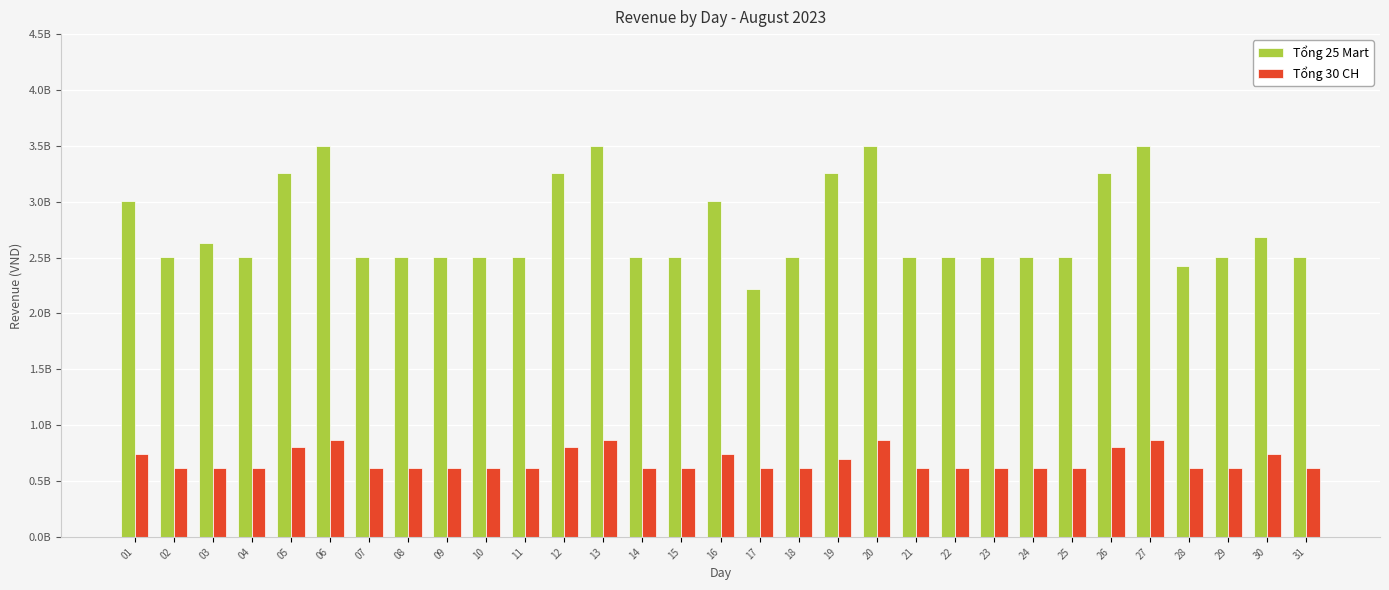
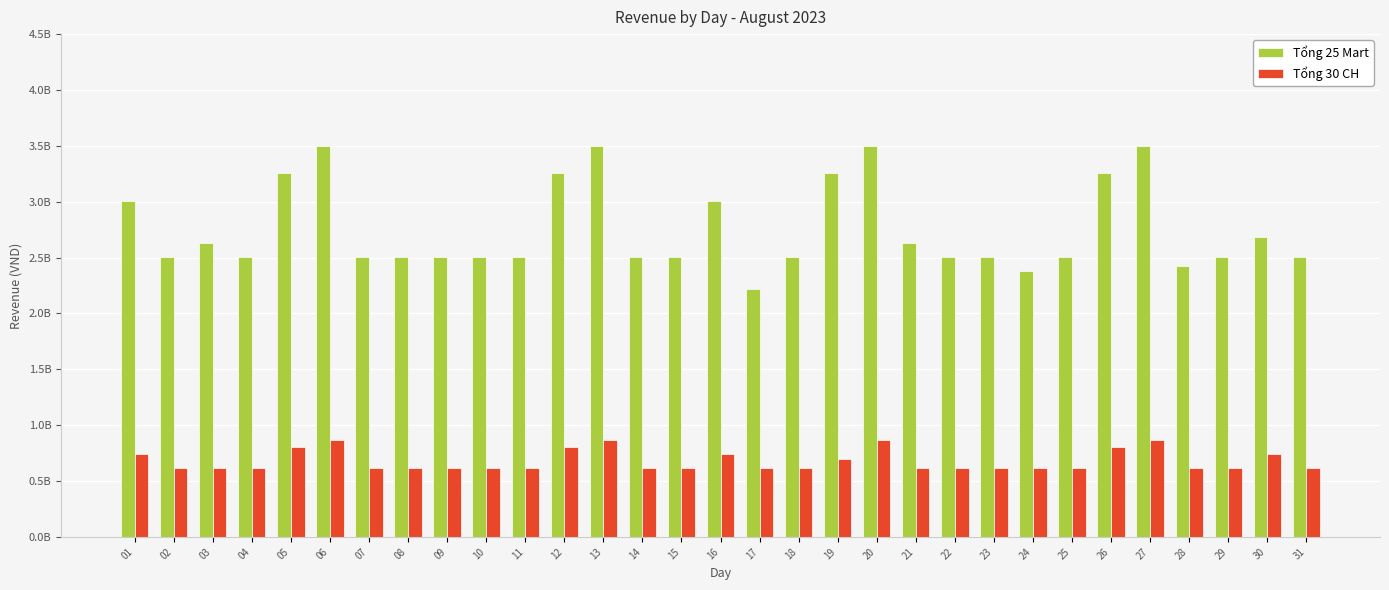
Tổng 25 Mart, 21: 2500000000 -> 2630000000
Tổng 25 Mart, 24: 2500000000 -> 2380000000
